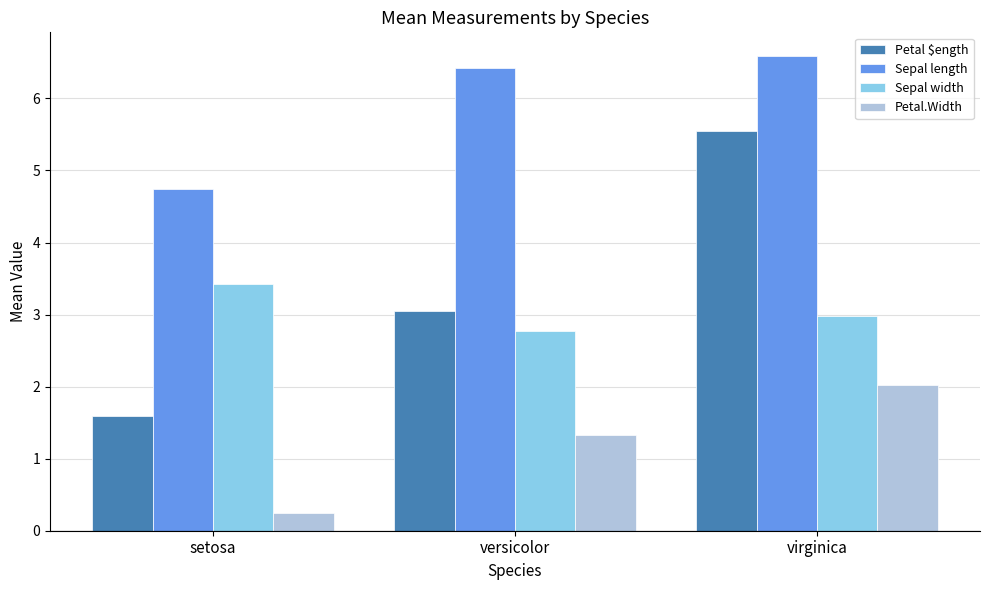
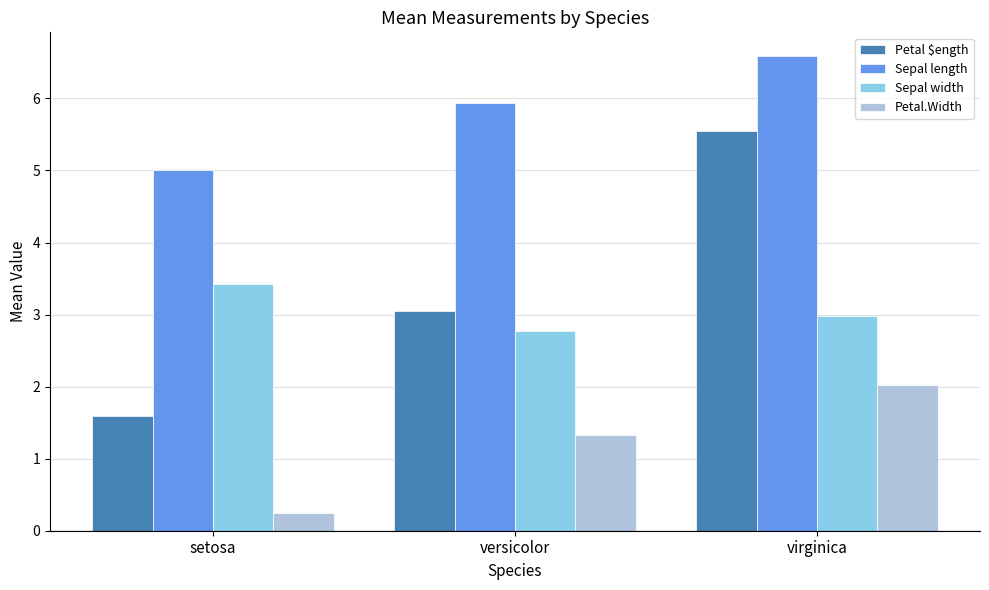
Sepal length, setosa: 4.7 -> 5.0
Sepal length, versicolor: 6.4 -> 5.9
